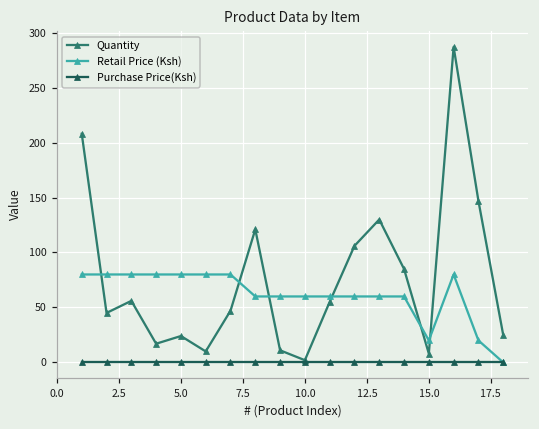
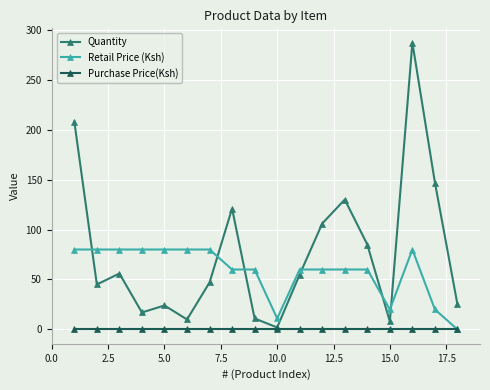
Retail Price (Ksh), 10.0: 60 -> 10
